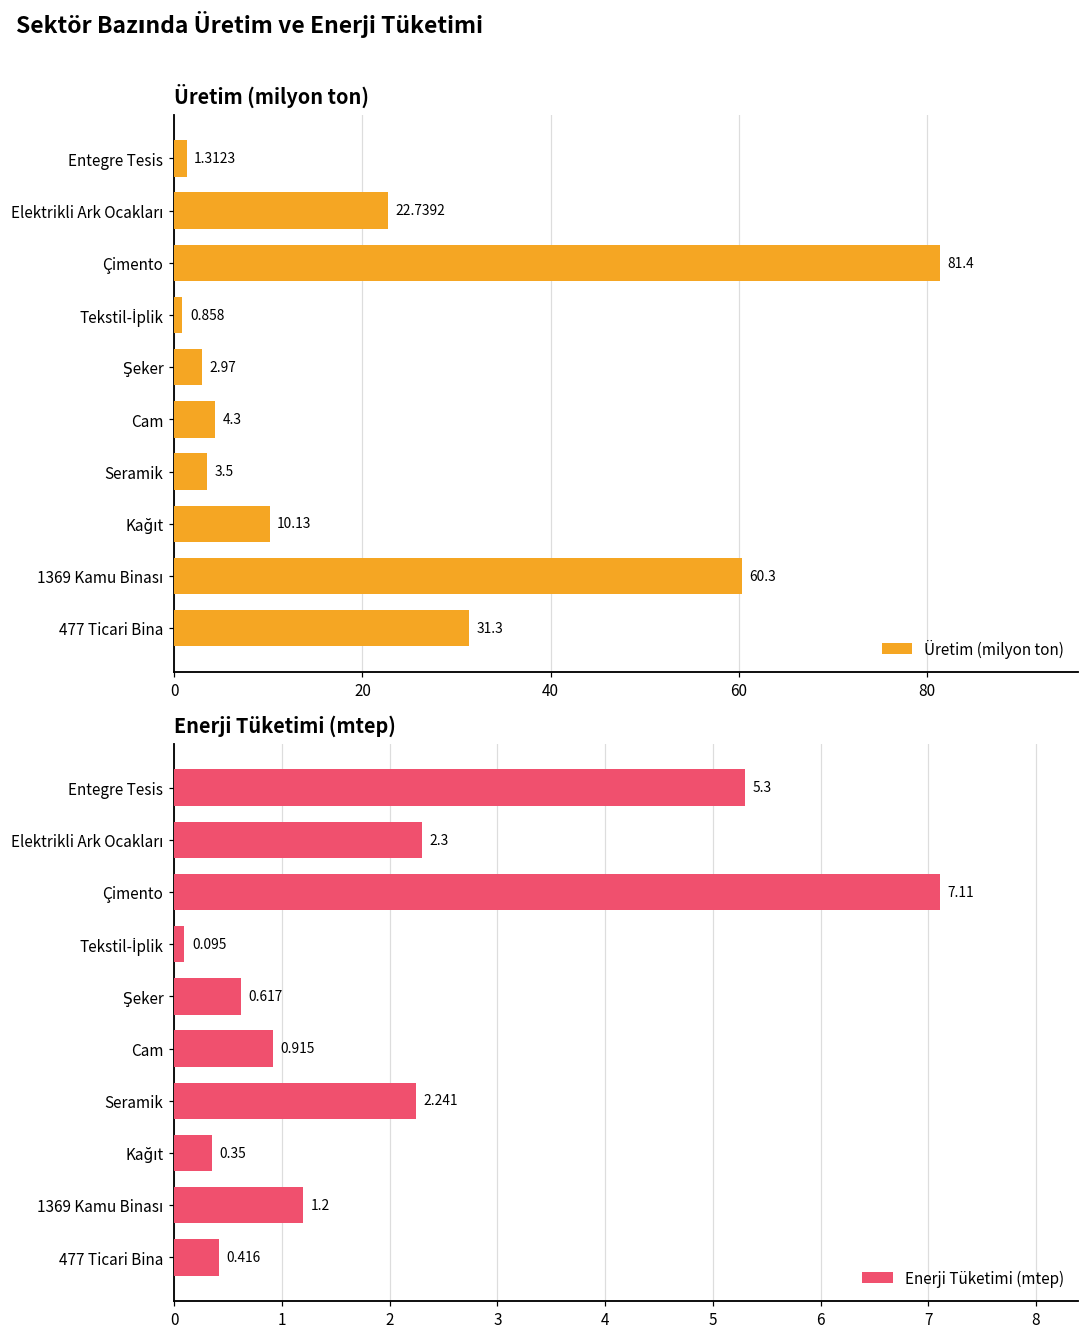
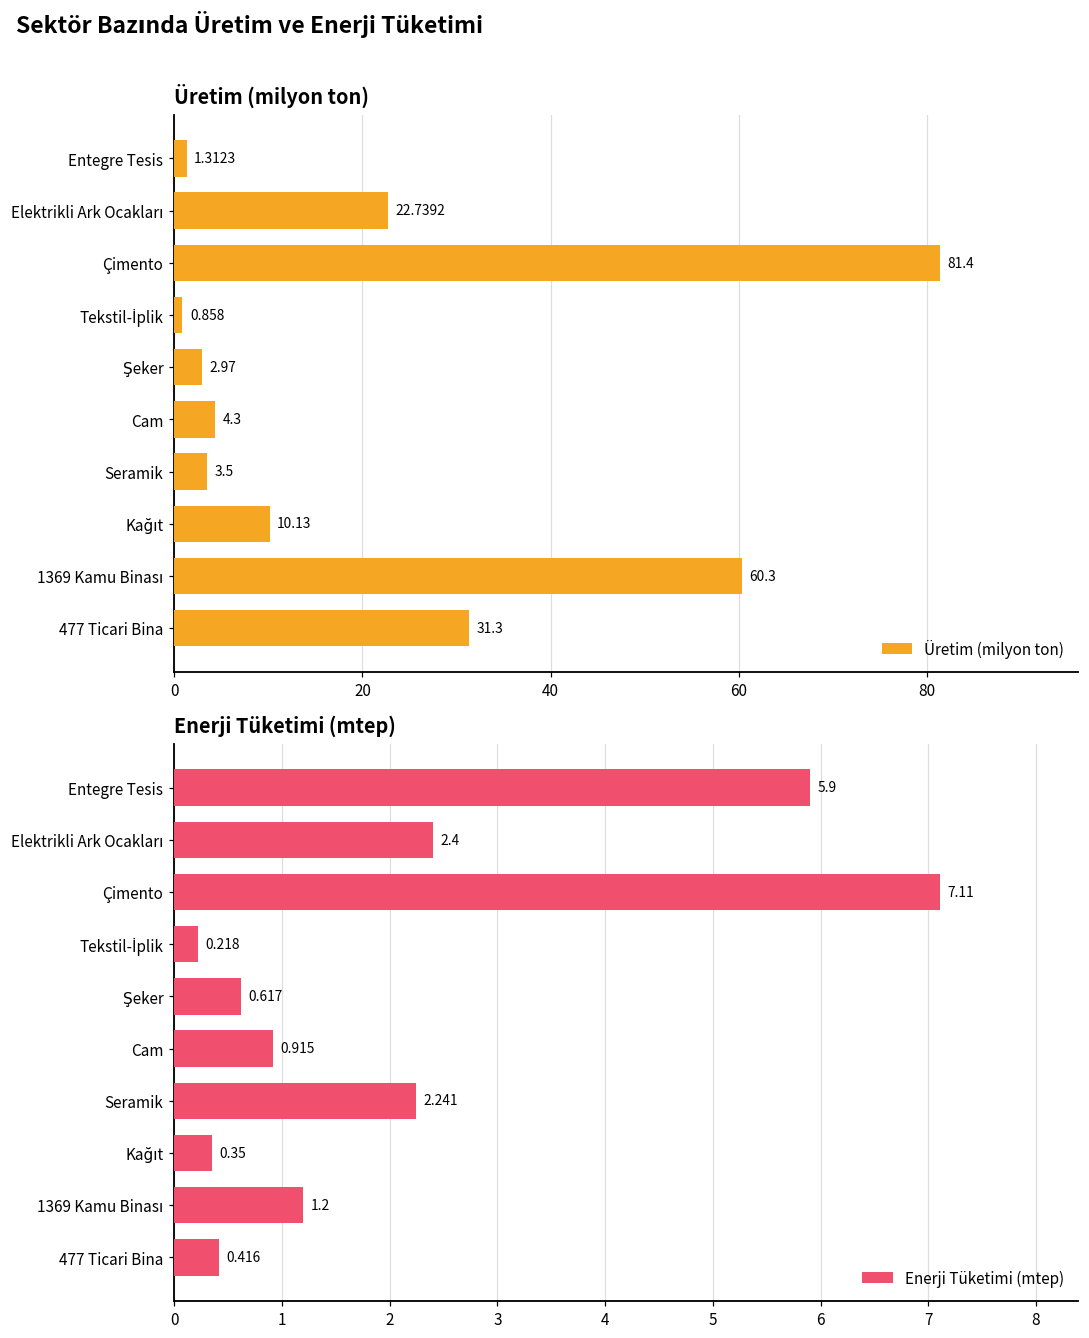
Enerji Tüketimi (mtep), Entegre Tesis: 5.3 -> 5.9
Enerji Tüketimi (mtep), Elektrikli Ark Ocakları: 2.3 -> 2.4
Enerji Tüketimi (mtep), Tekstil-İplik: 0.095 -> 0.218
